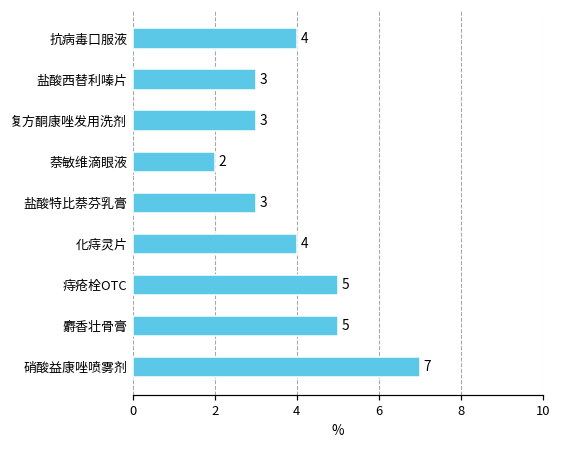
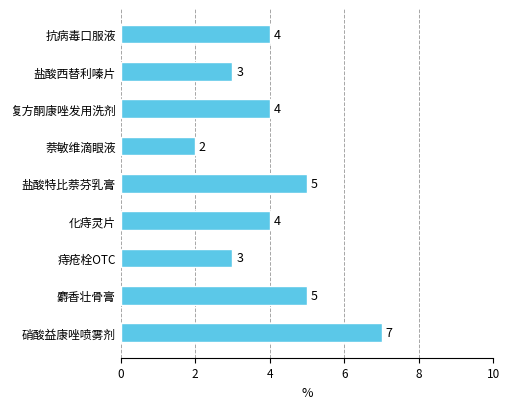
复方酮康唑发用洗剂: 3 -> 4
盐酸特比萘芬乳膏: 3 -> 5
痔疮栓OTC: 5 -> 3
